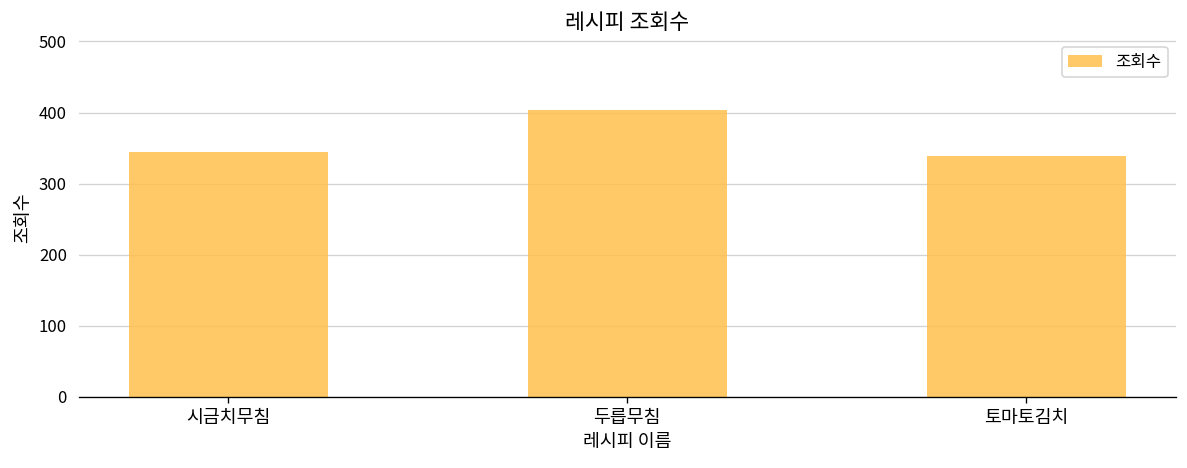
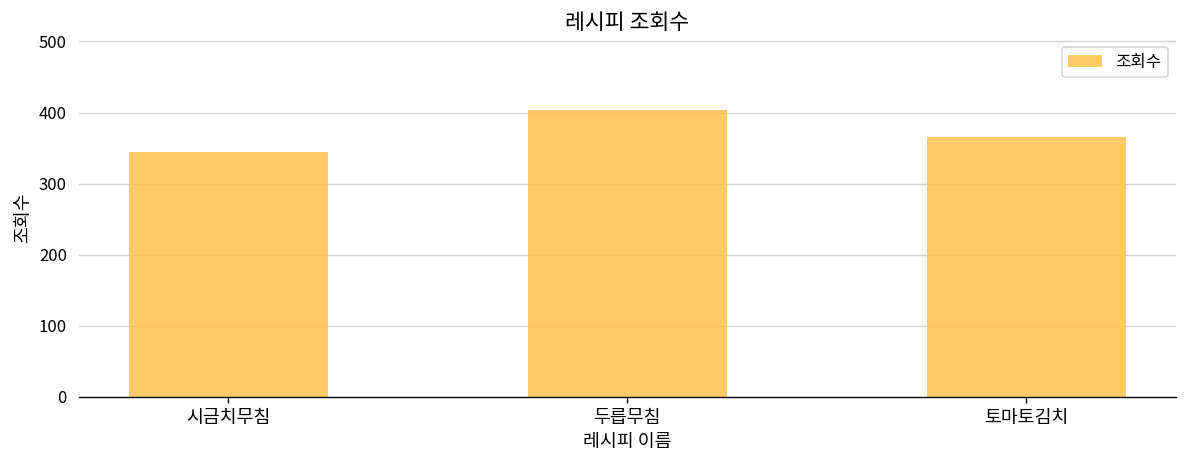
토마토김치: 340 -> 370
